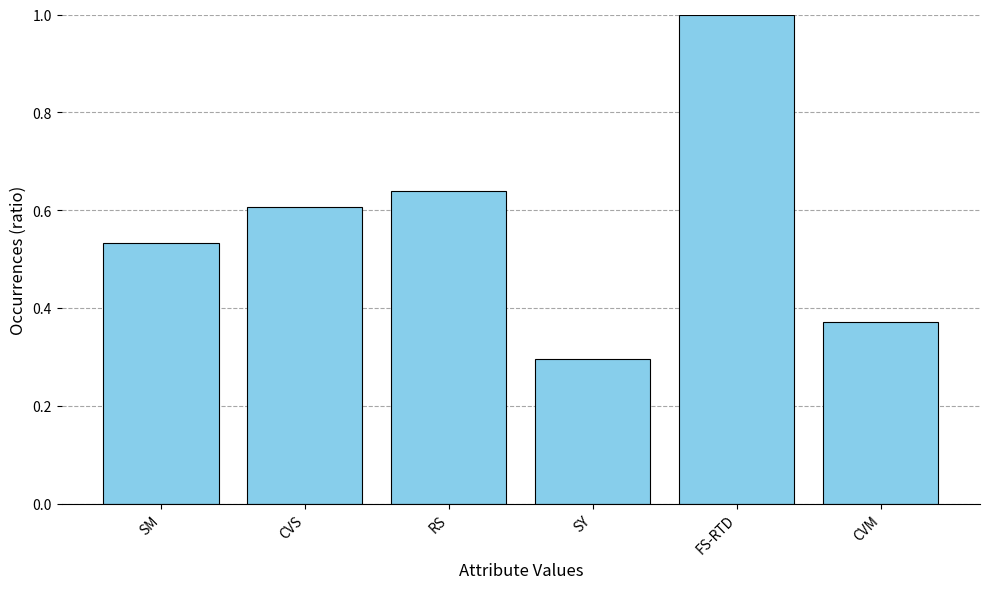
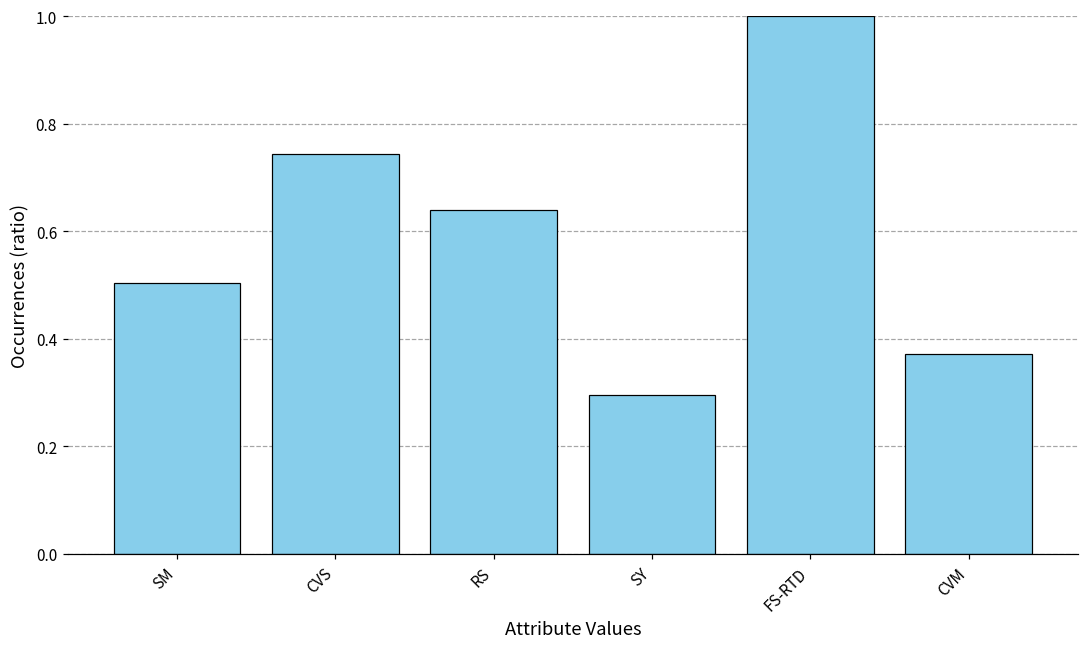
SM: 0.53 -> 0.50
CVS: 0.61 -> 0.74
